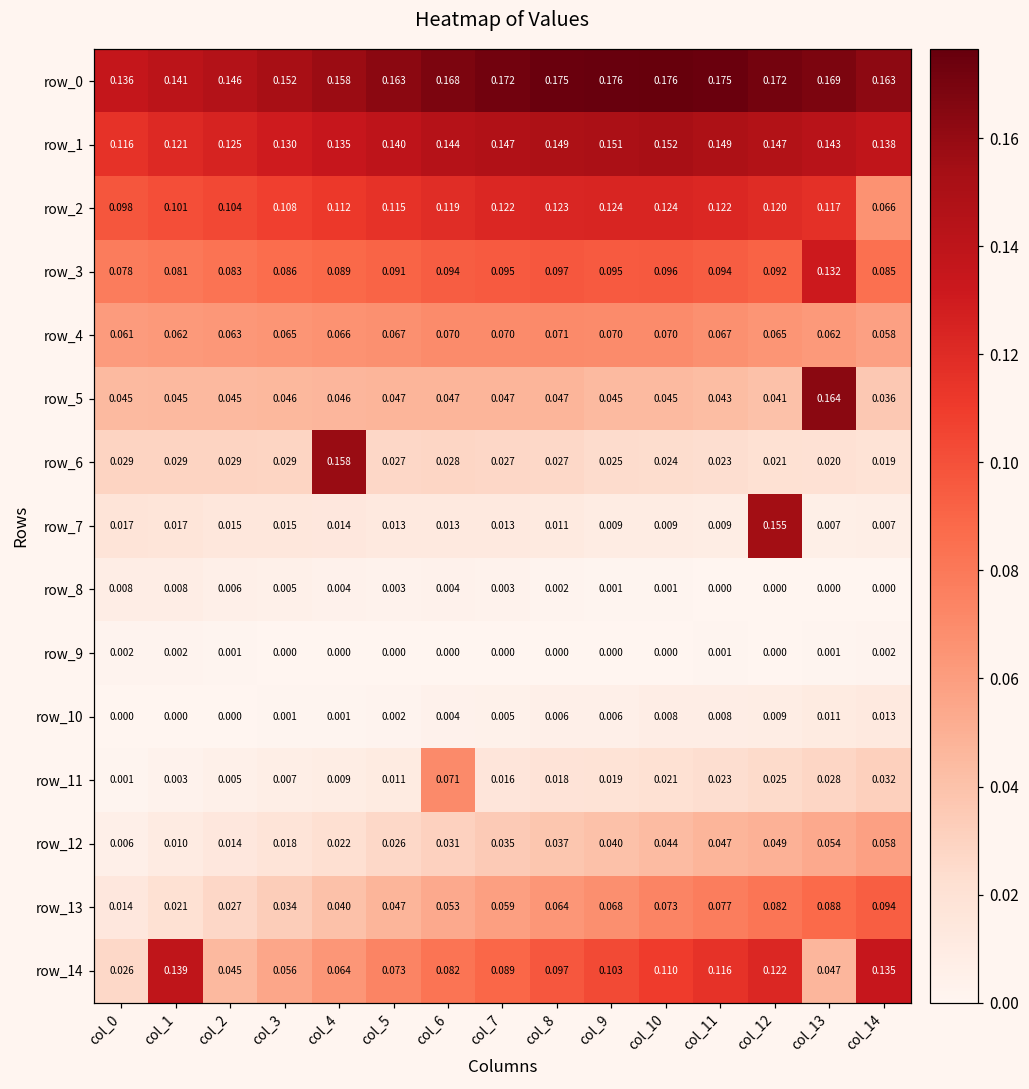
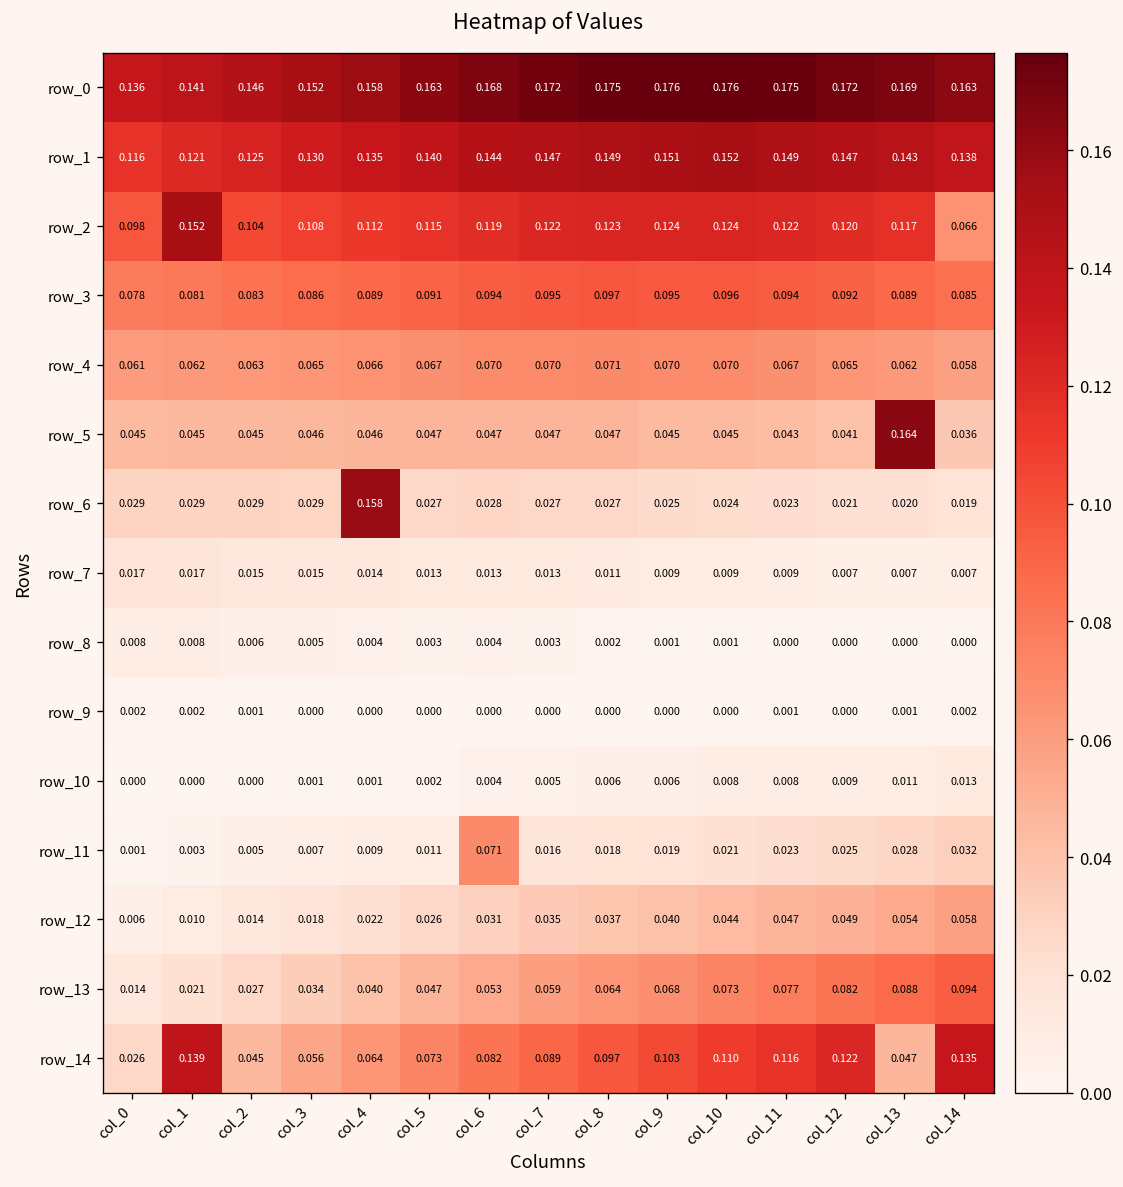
row_2, col_1: 0.101 -> 0.152
row_3, col_13: 0.132 -> 0.089
row_7, col_12: 0.155 -> 0.007
